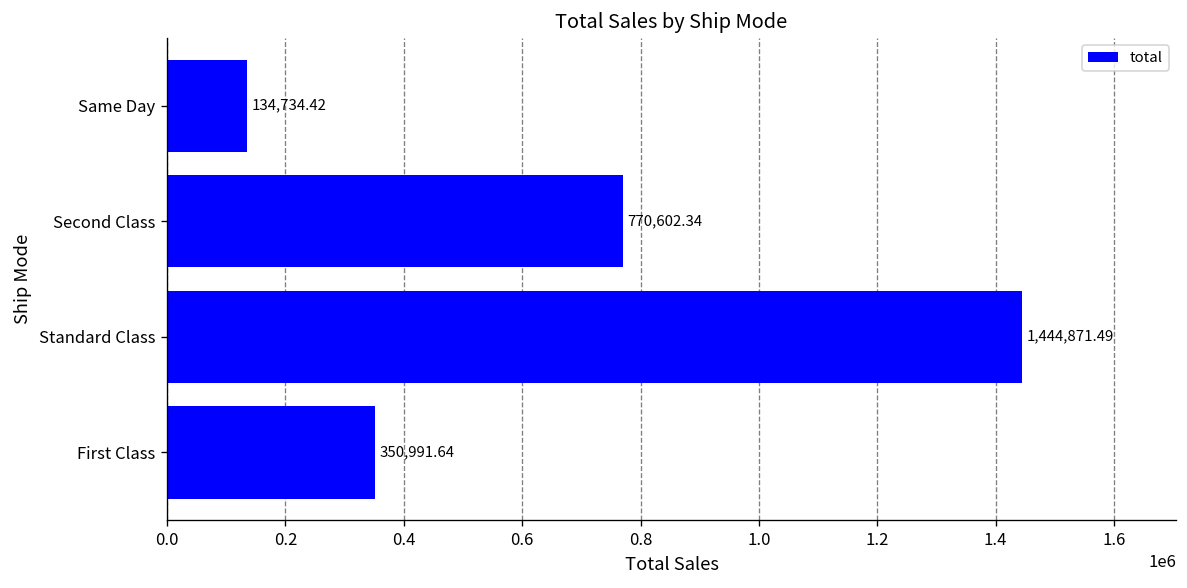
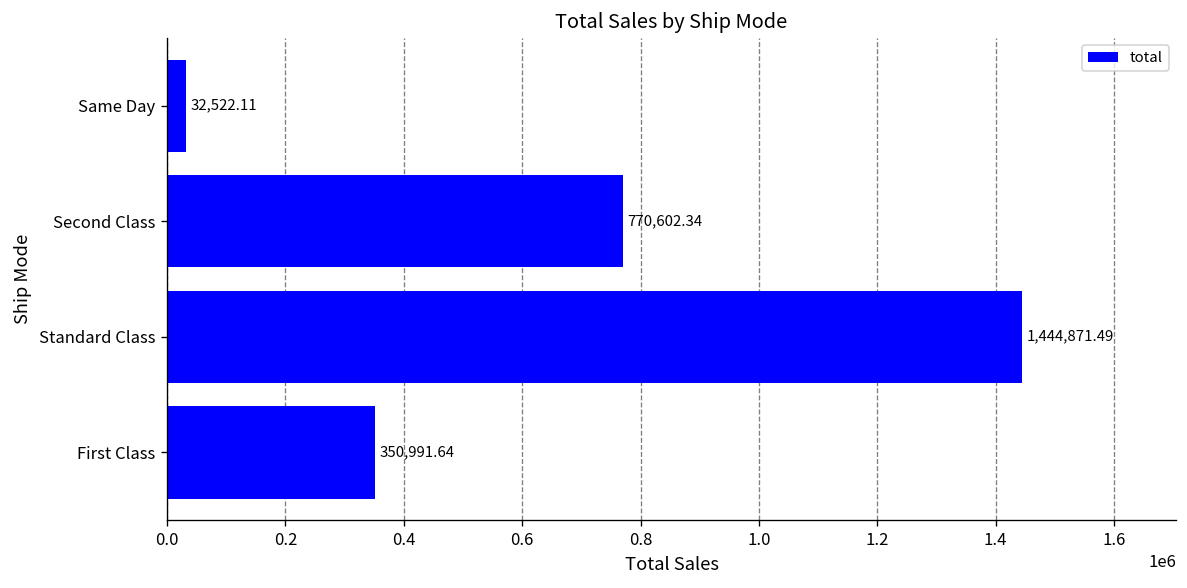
Same Day: 134,734.42 -> 32,522.11
